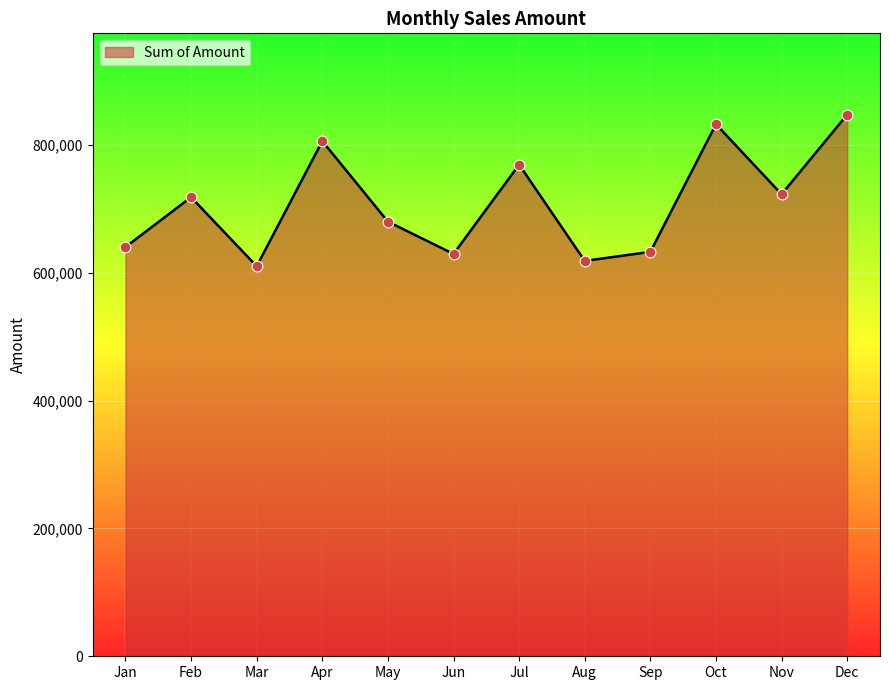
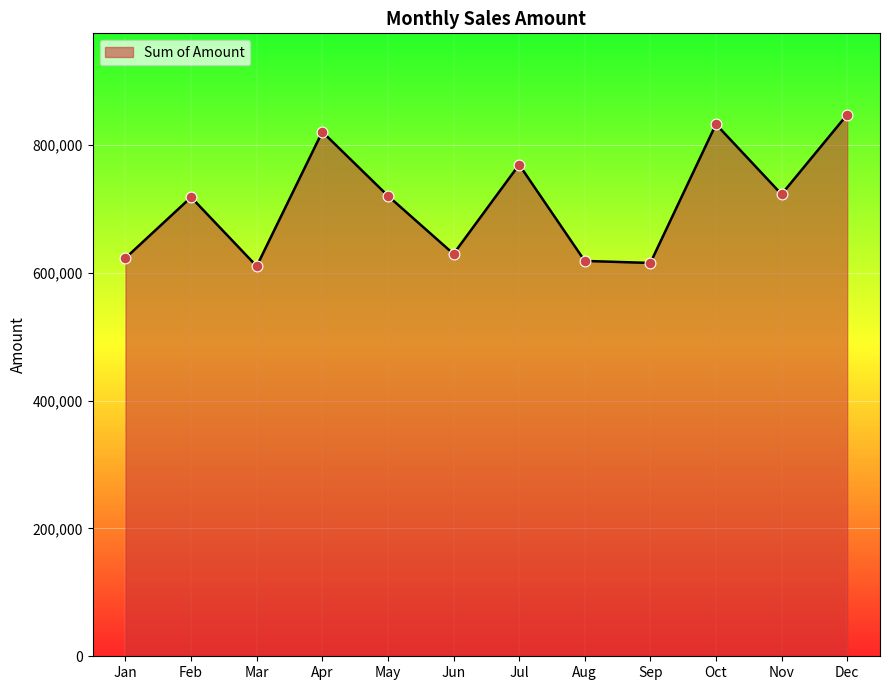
Jan: 640,000 -> 620,000
Apr: 810,000 -> 820,000
May: 680,000 -> 720,000
Sep: 630,000 -> 620,000
